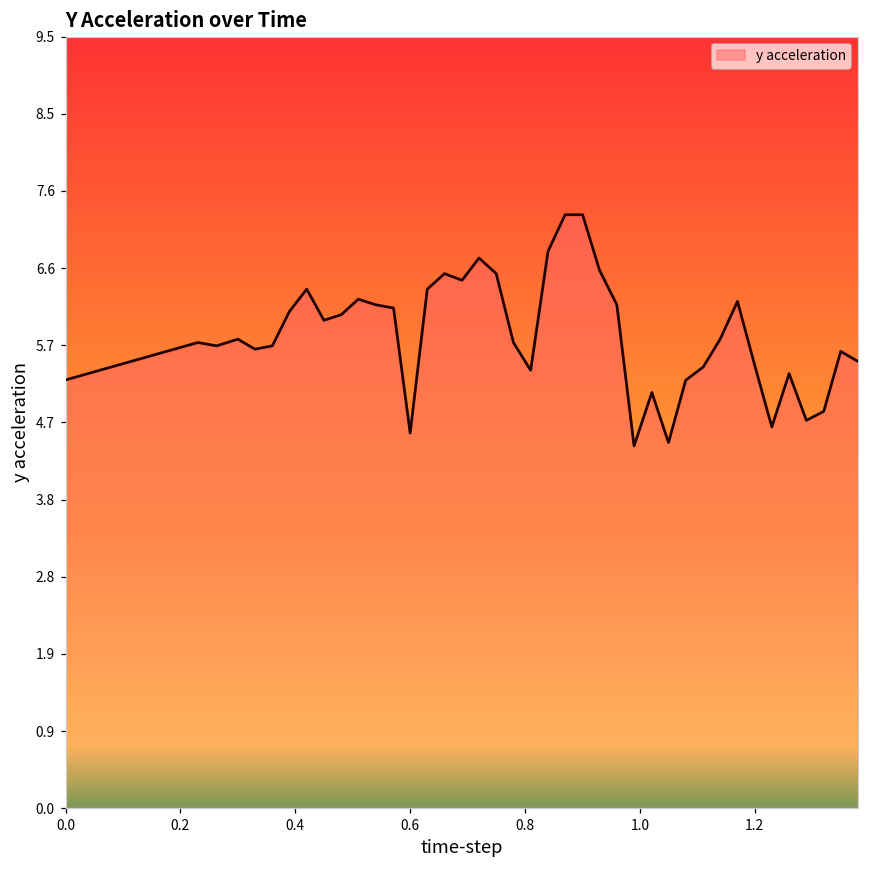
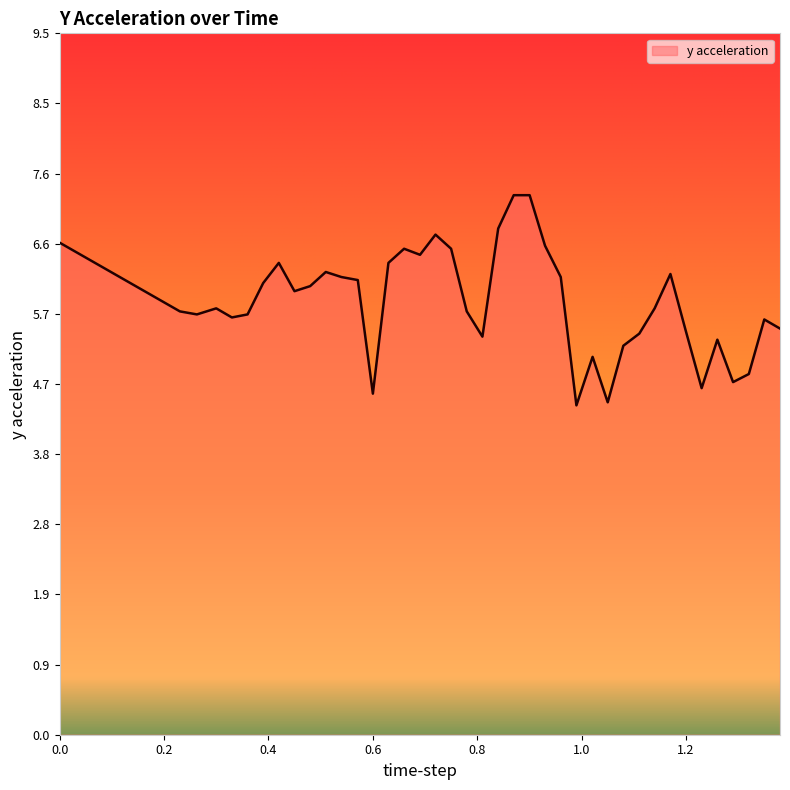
0.0: 5.2 -> 6.6
